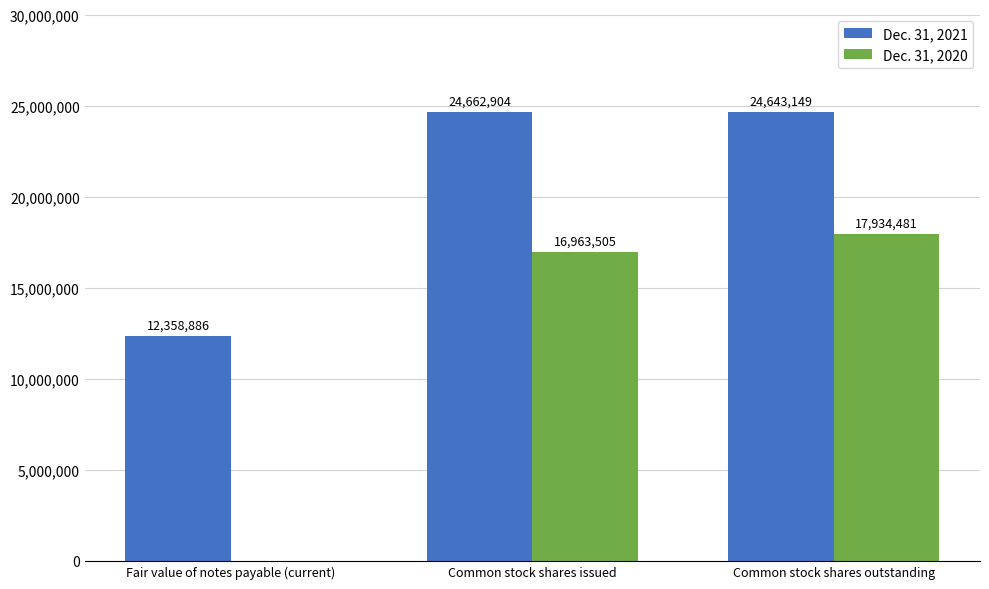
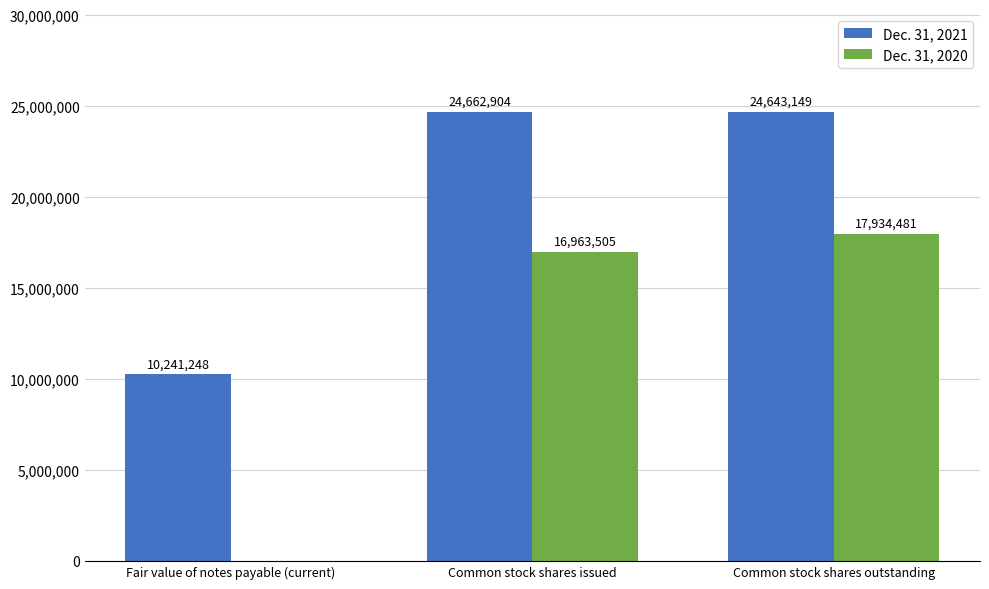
Dec. 31, 2021, Fair value of notes payable (current): 12,358,886 -> 10,241,248
